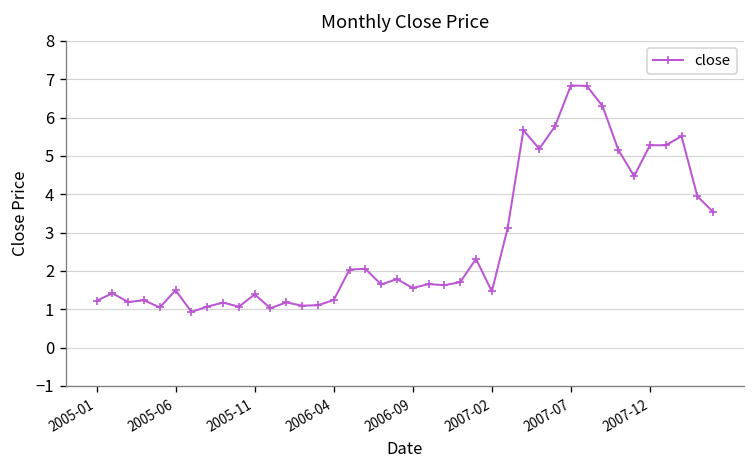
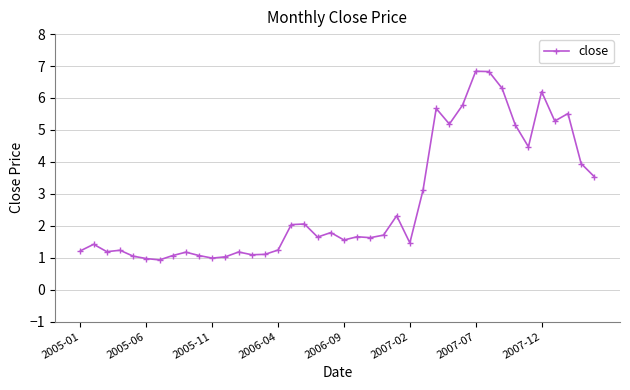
2005-06: 1.5 -> 1.0
2005-11: 1.4 -> 1.0
2007-12: 5.3 -> 6.2
